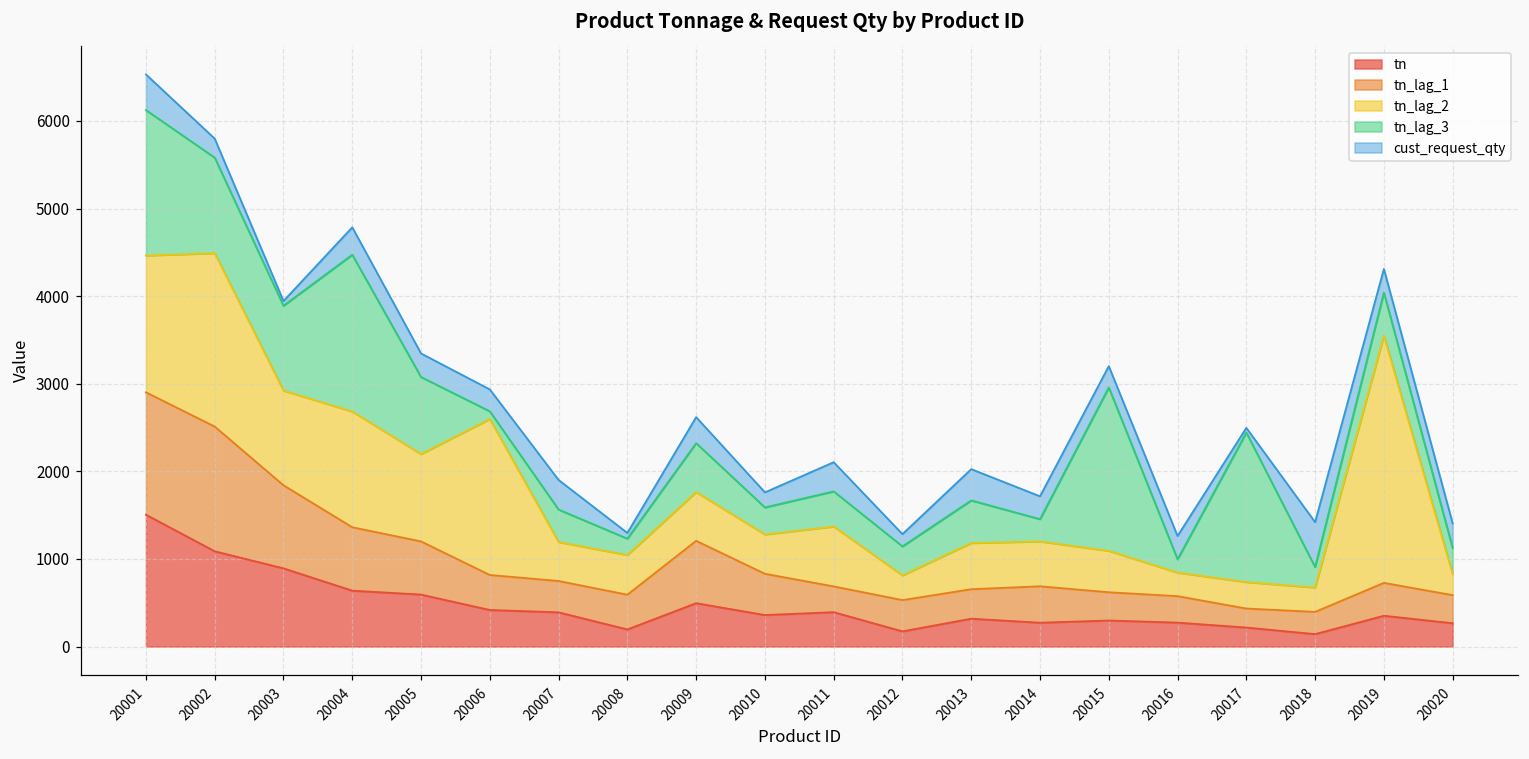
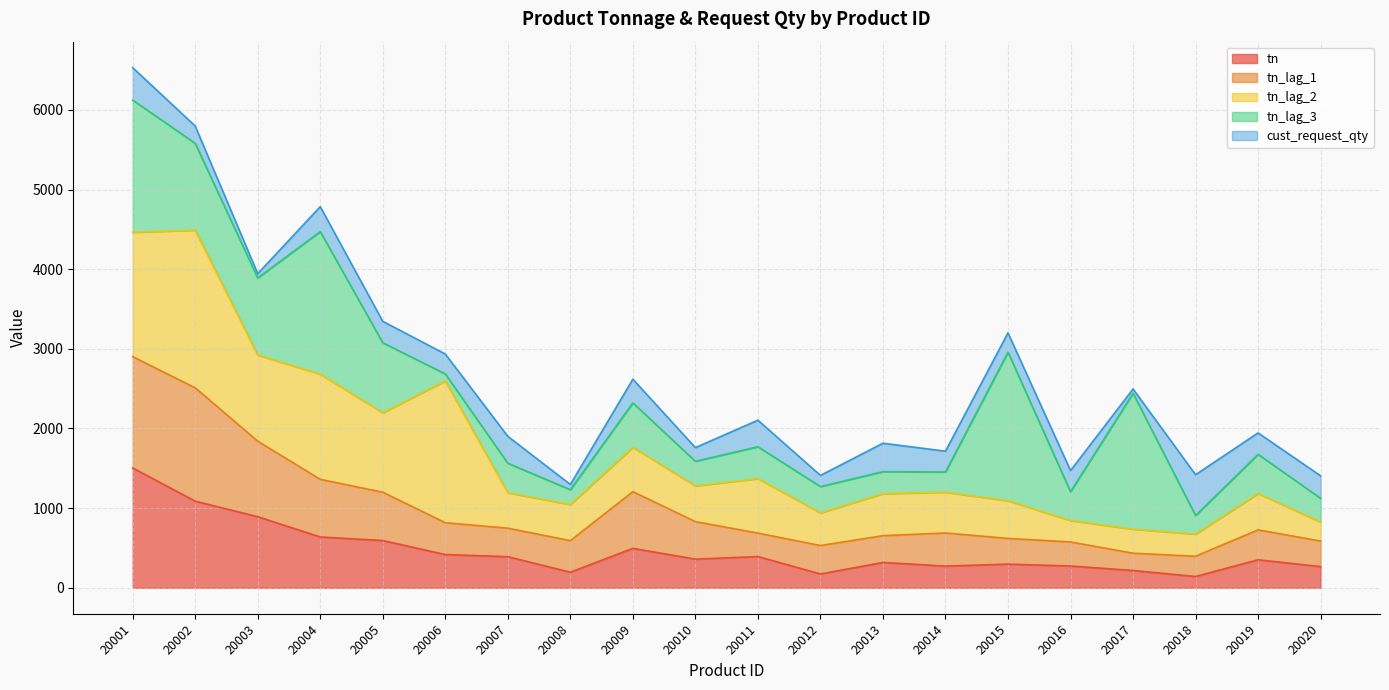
tn_lag_2, 20012: 300 -> 400
tn_lag_3, 20013: 500 -> 300
tn_lag_3, 20016: 200 -> 400
tn_lag_2, 20019: 2800 -> 500
